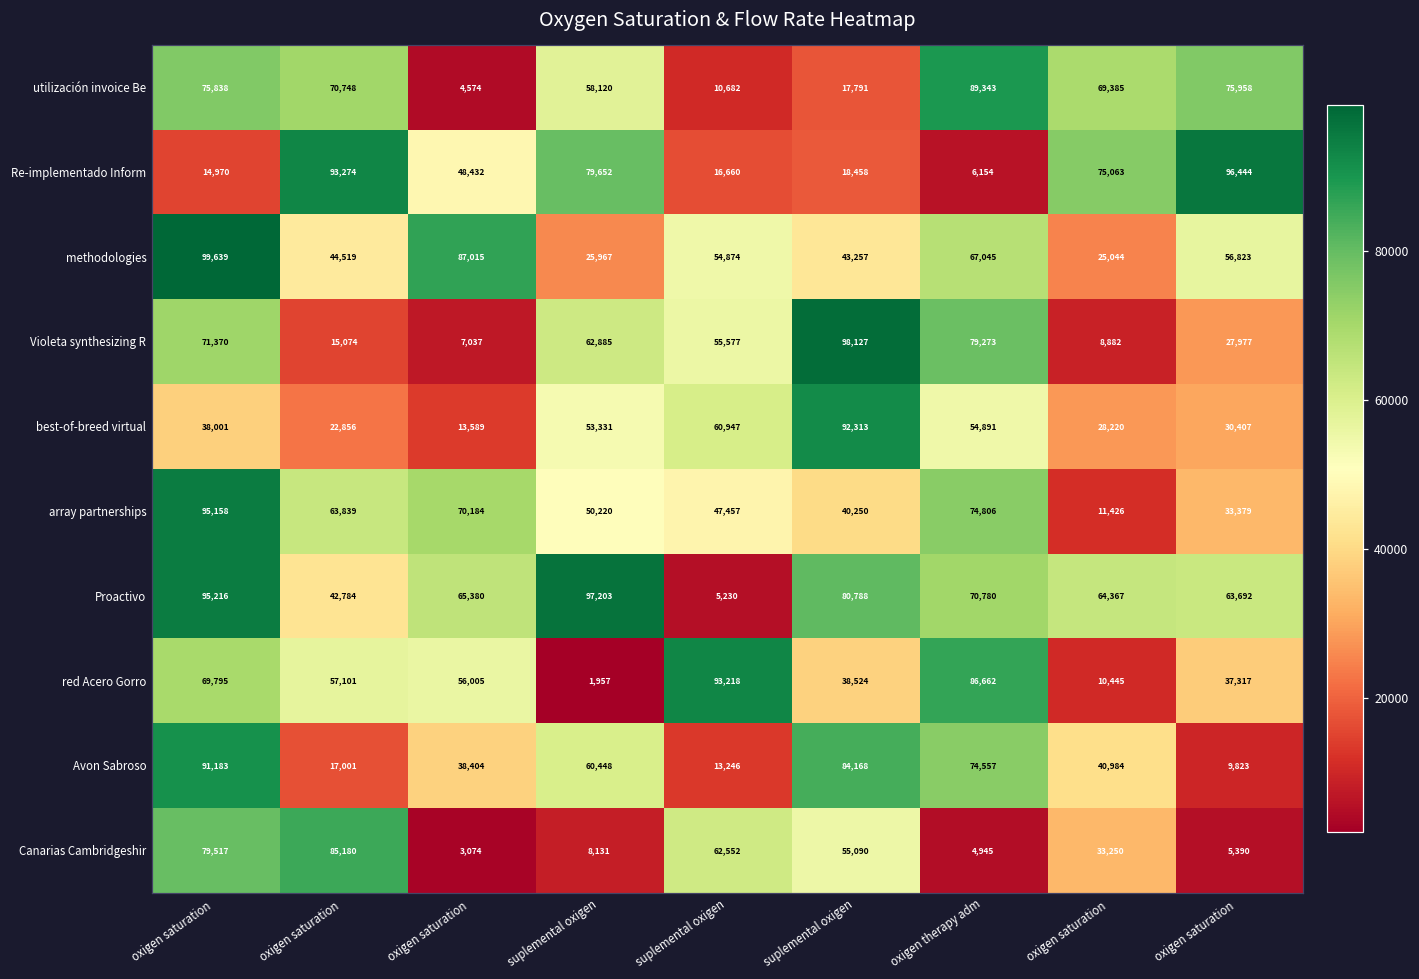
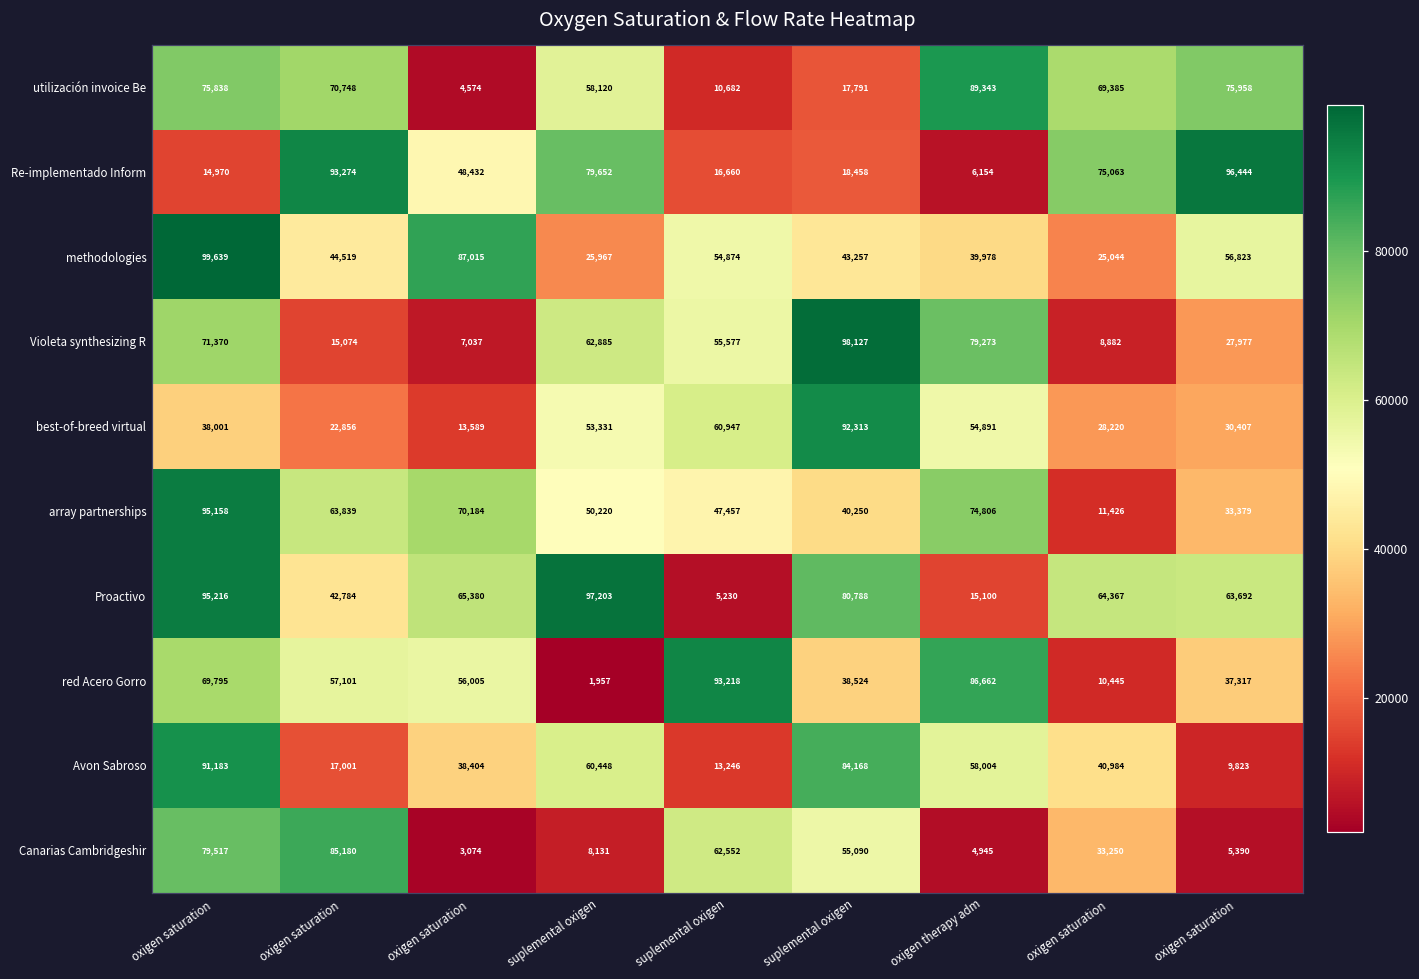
methodologies, oxigen therapy adm: 67,045 -> 39,978
Proactivo, oxigen therapy adm: 70,780 -> 15,100
Avon Sabroso, oxigen therapy adm: 74,557 -> 58,004
